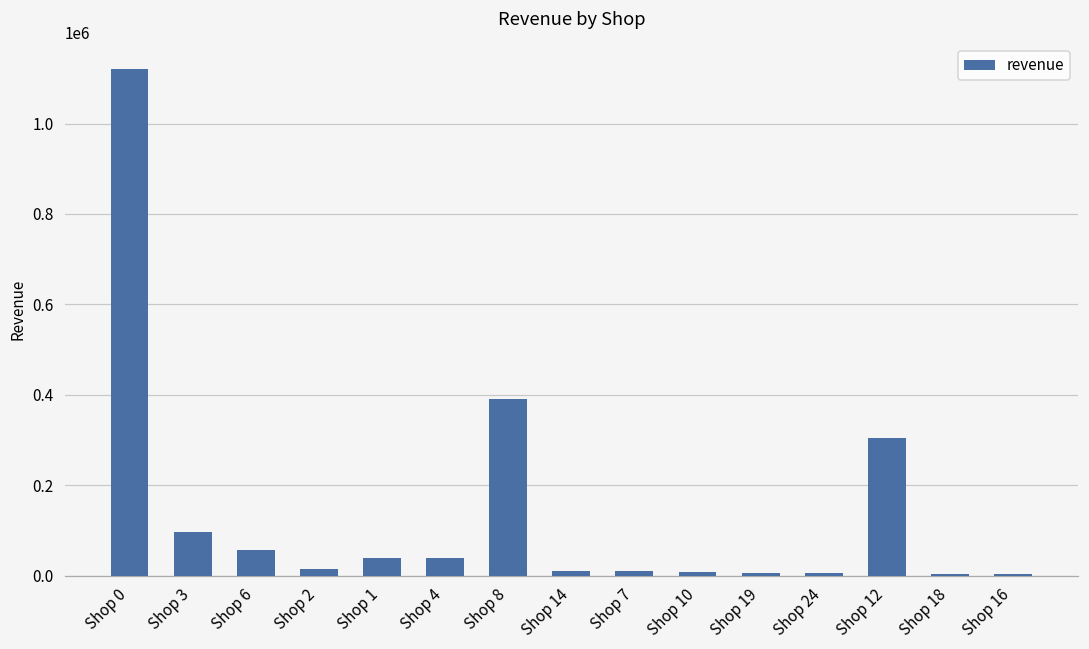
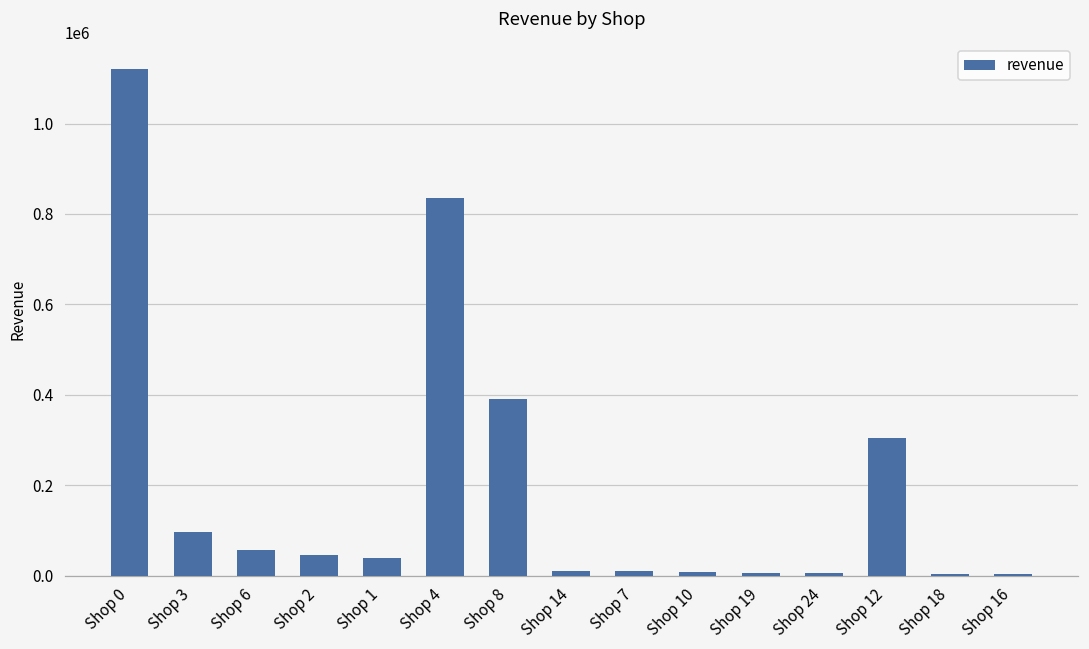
Shop 2: 20000 -> 50000
Shop 4: 40000 -> 840000
